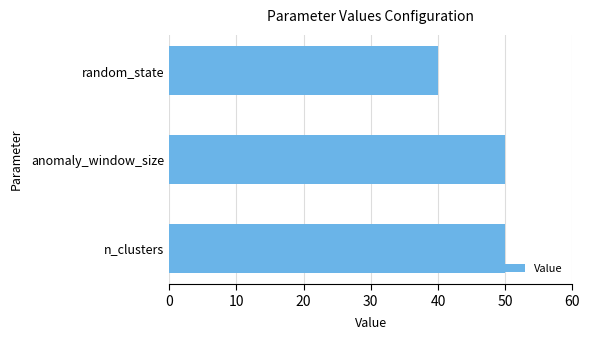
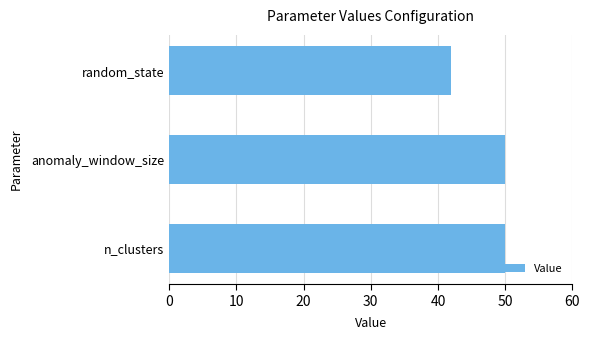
random_state: 40 -> 42
